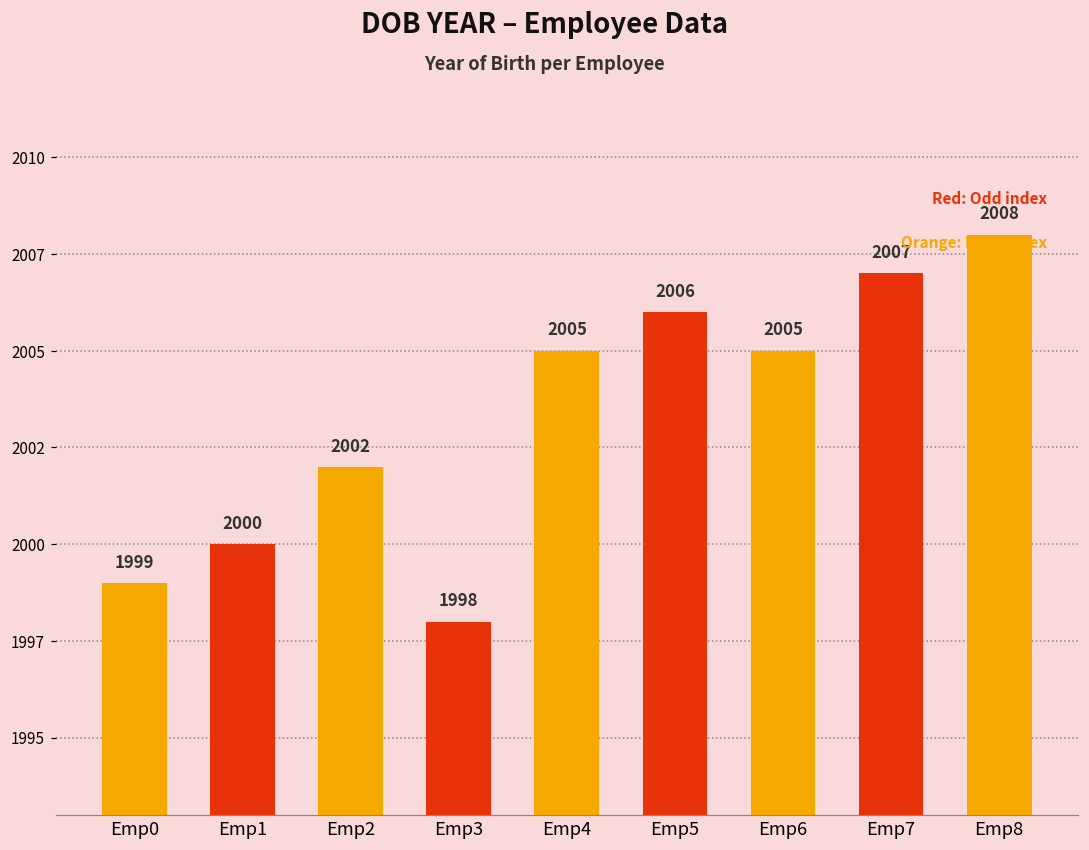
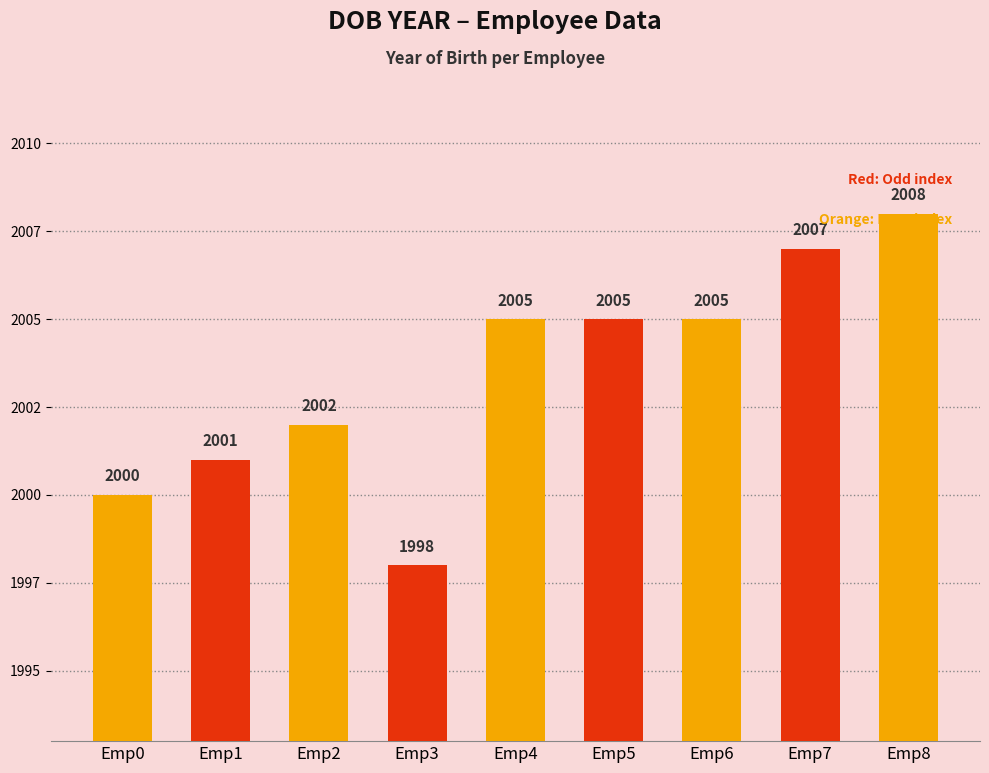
Emp0: 1999 -> 2000
Emp1: 2000 -> 2001
Emp5: 2006 -> 2005
